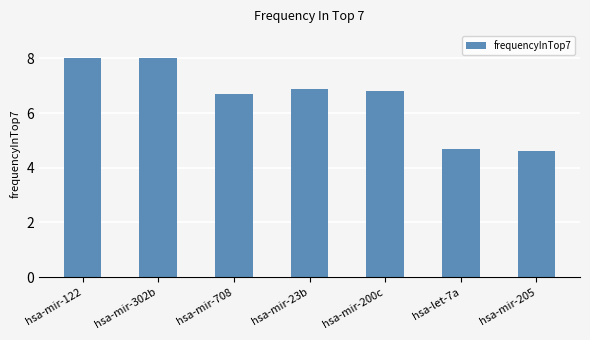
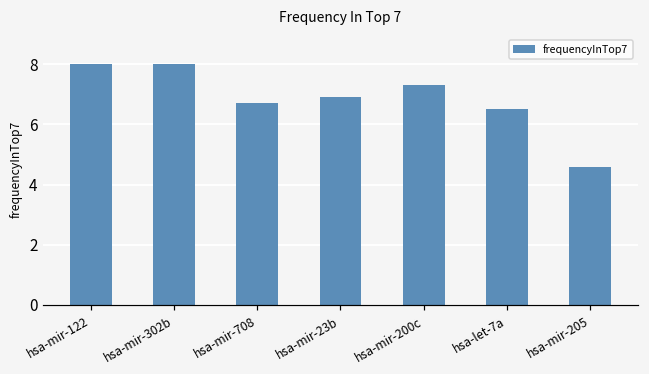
hsa-mir-200c: 6.8 -> 7.3
hsa-let-7a: 4.7 -> 6.5
